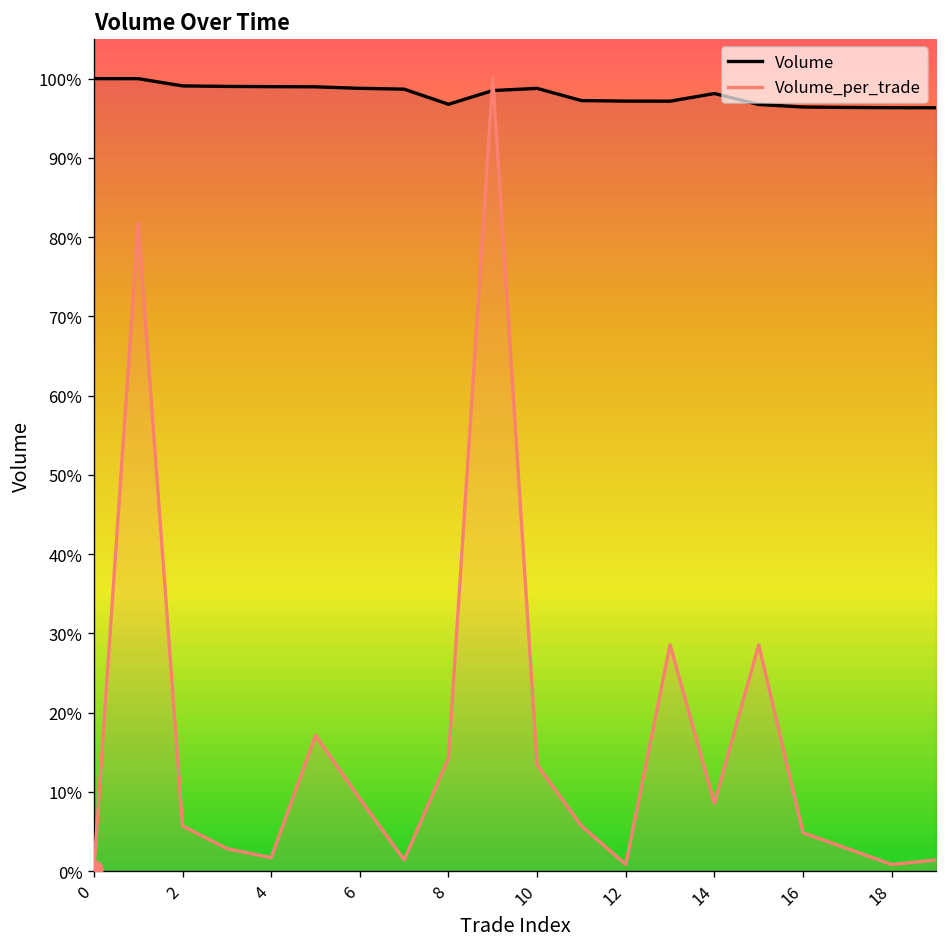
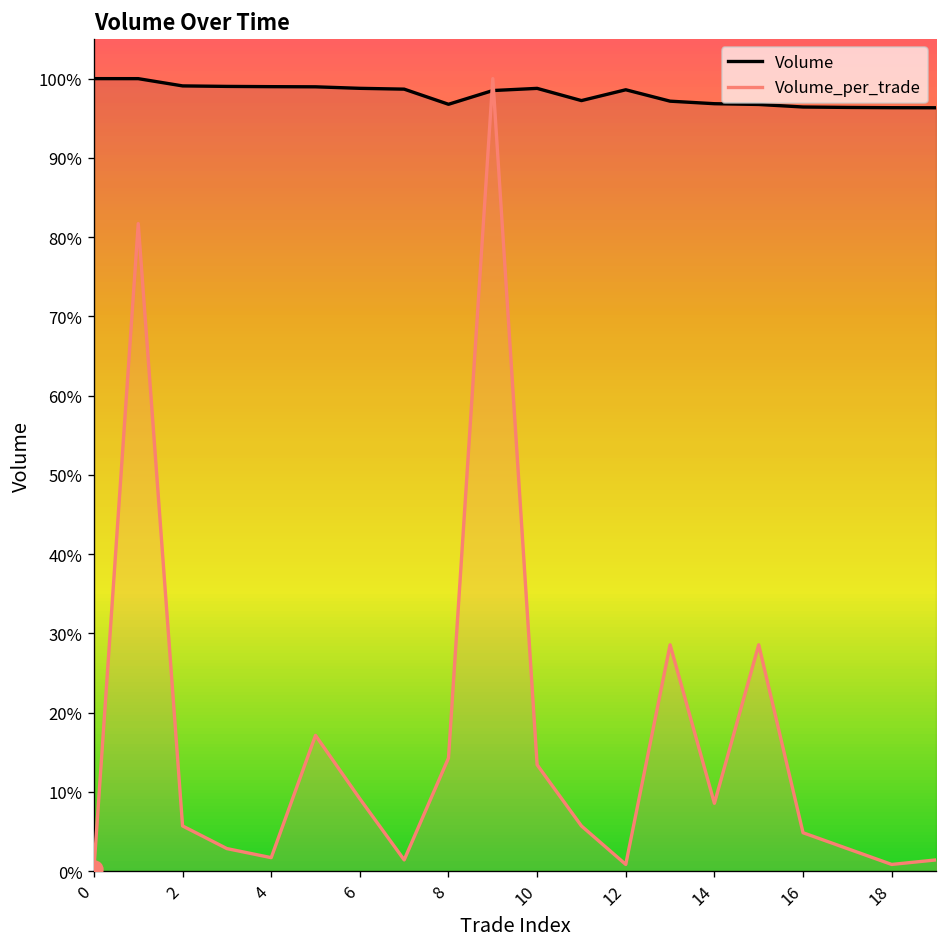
Volume, 12: 97% -> 99%
Volume, 14: 98% -> 97%
